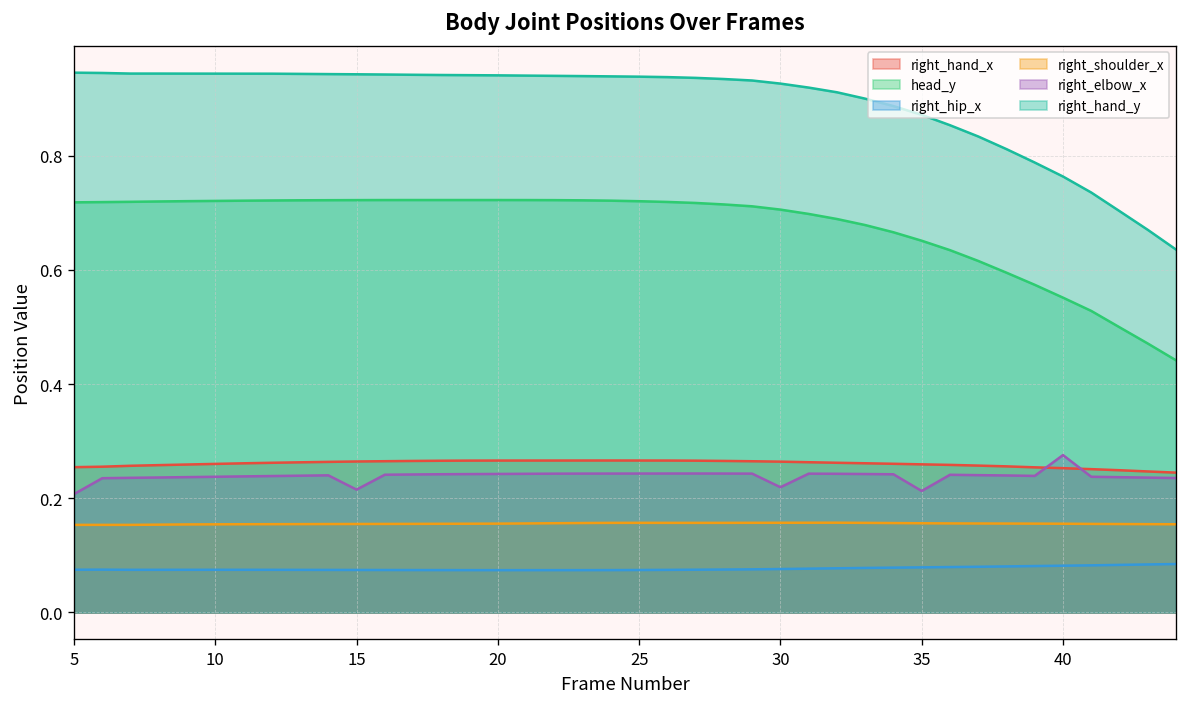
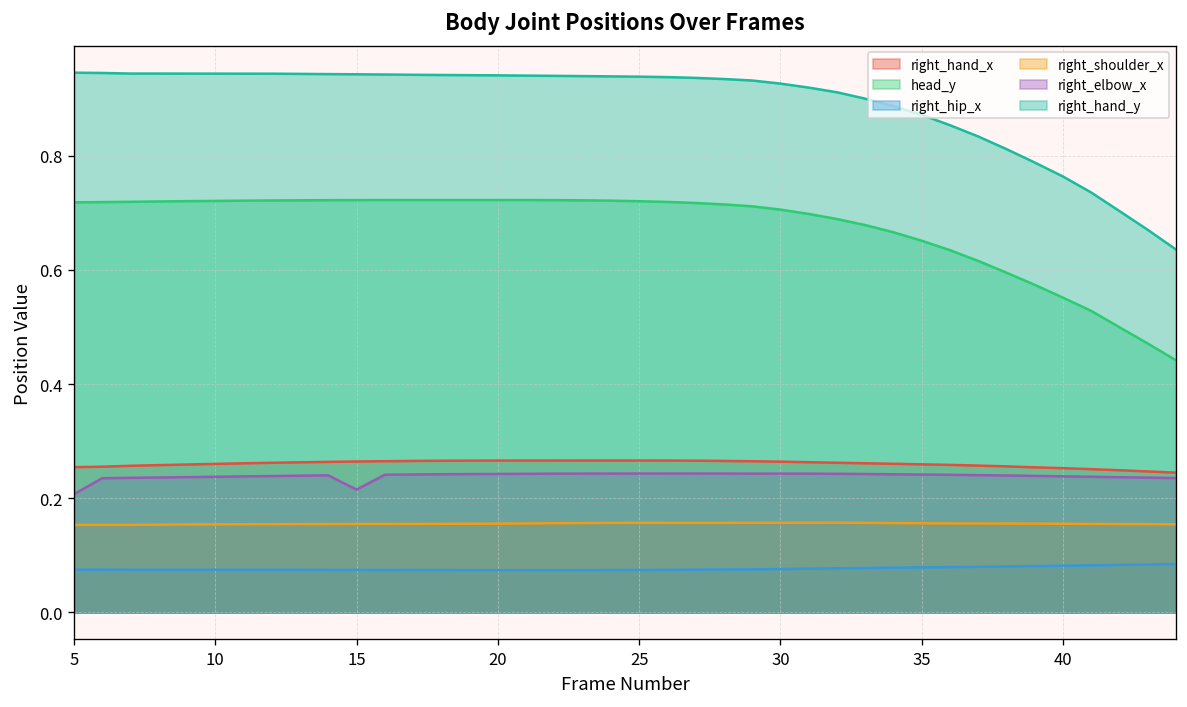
right_elbow_x, 30: 0.22 -> 0.24
right_elbow_x, 35: 0.21 -> 0.24
right_elbow_x, 40: 0.28 -> 0.24
